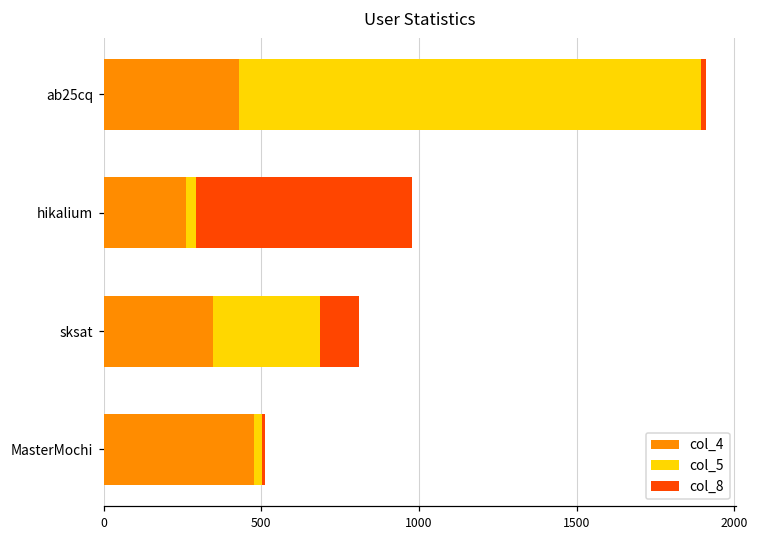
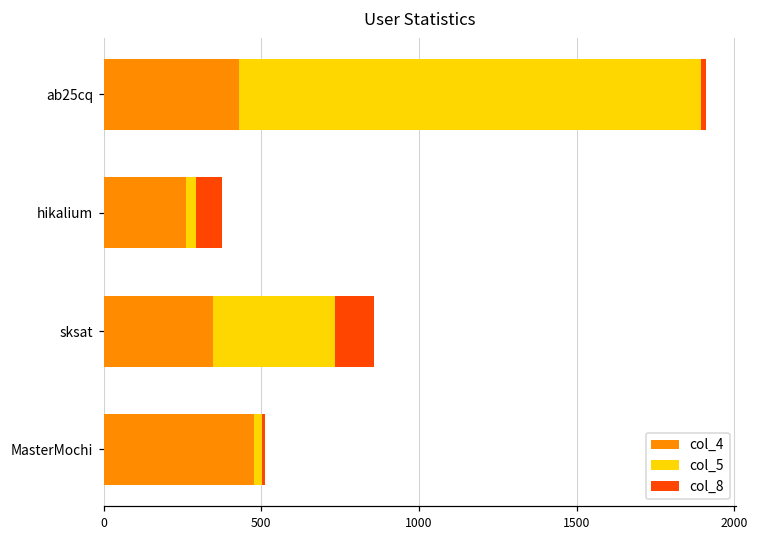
col_8, hikalium: 680 -> 80
col_5, sksat: 340 -> 390
